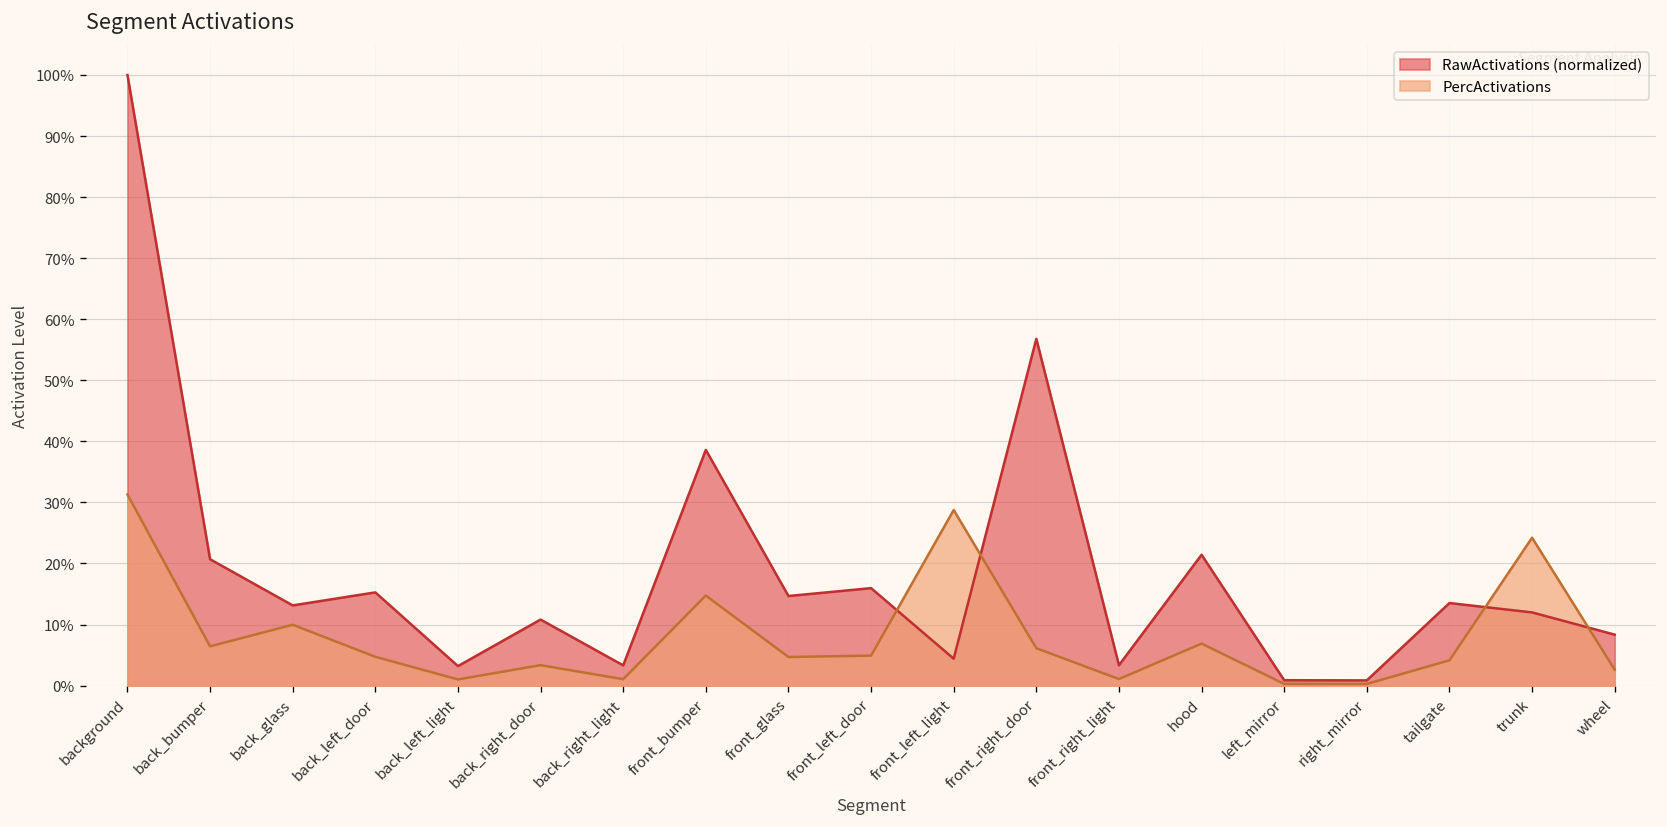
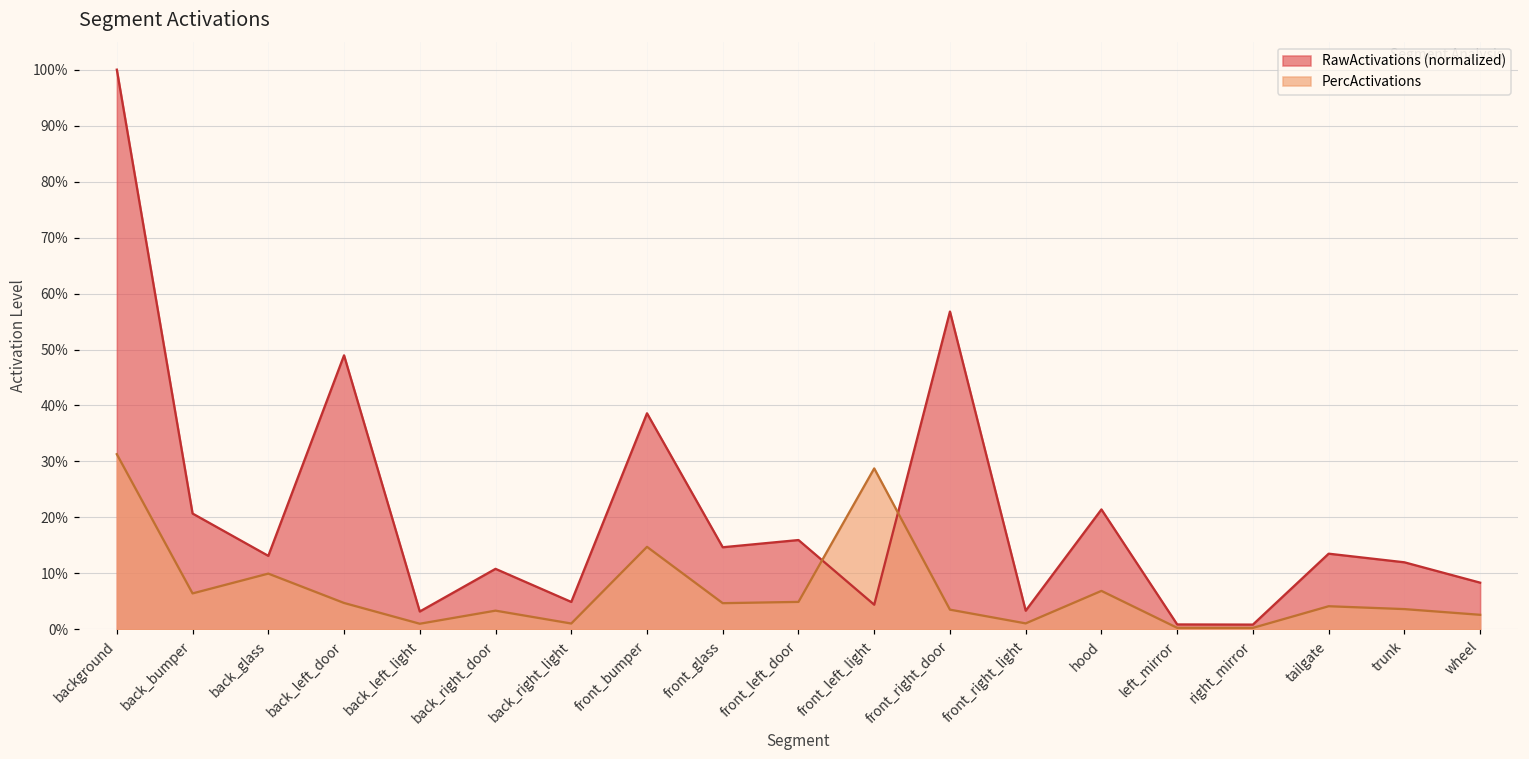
RawActivations (normalized), back_left_door: 15% -> 49%
RawActivations (normalized), back_right_light: 3% -> 5%
PercActivations, front_right_door: 6% -> 4%
PercActivations, trunk: 24% -> 4%
